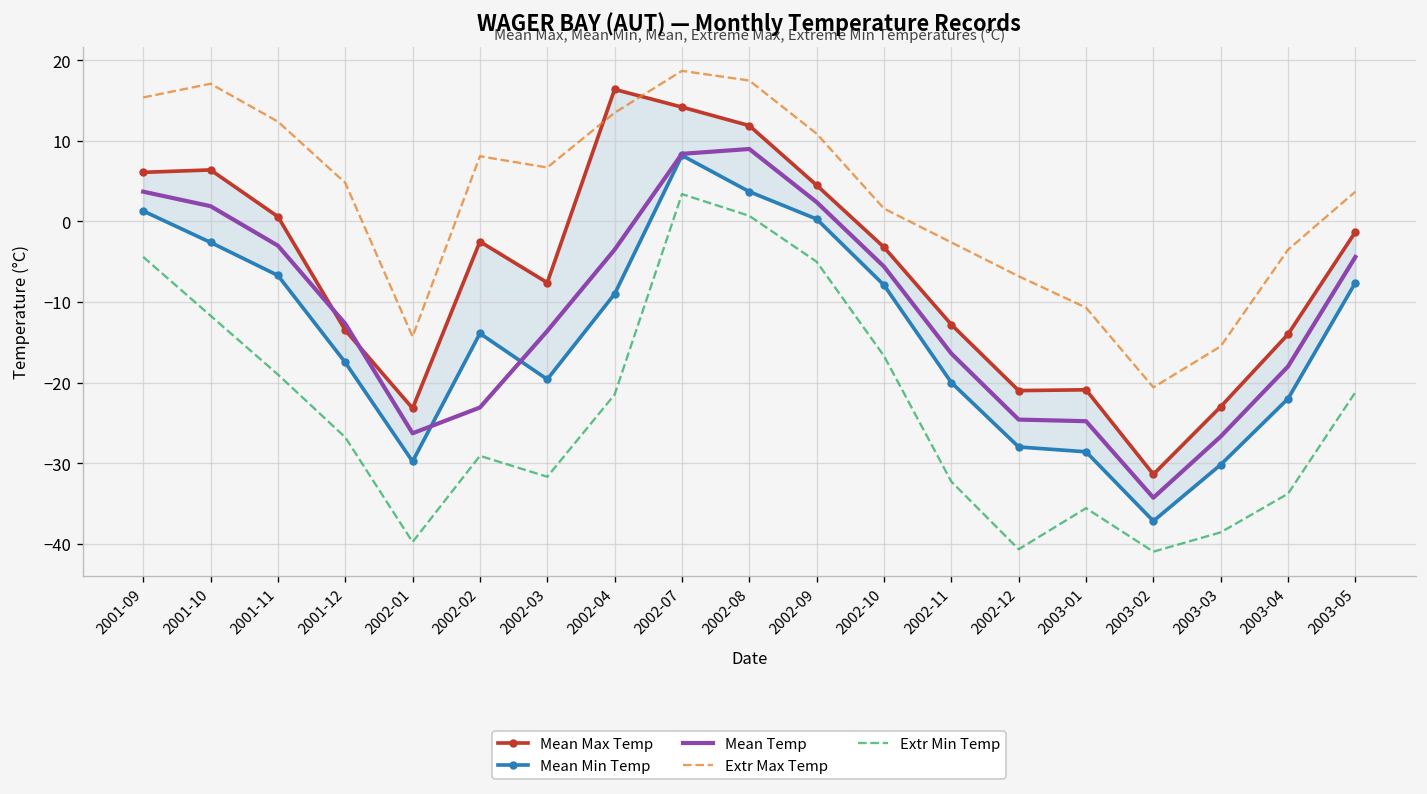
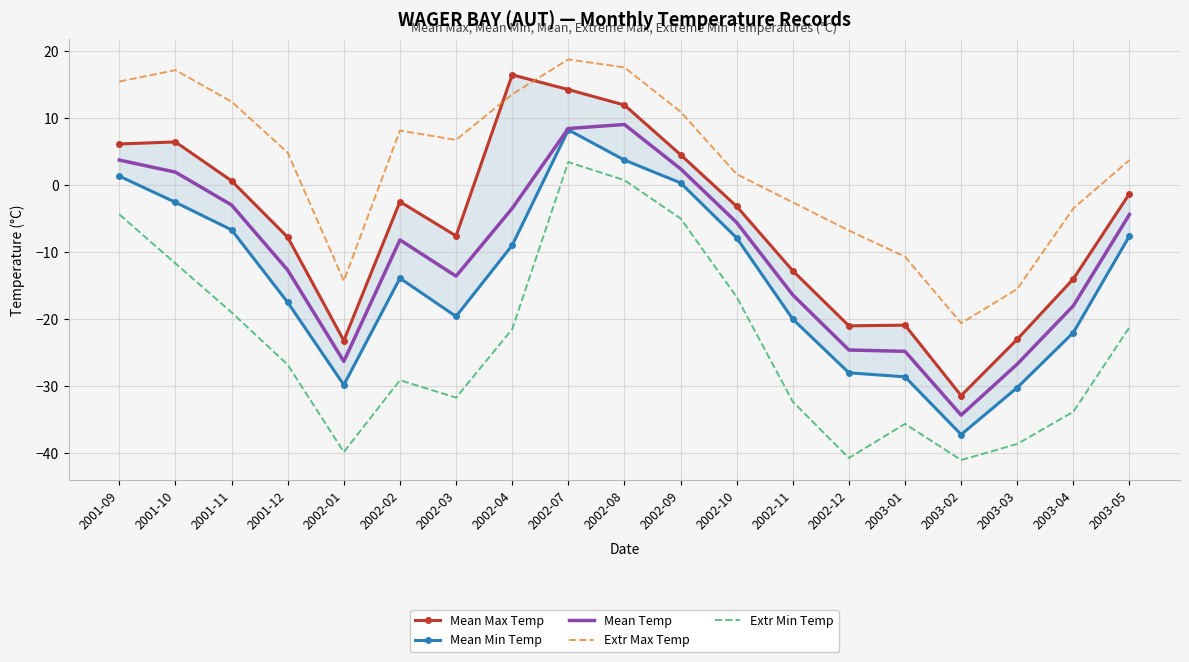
Mean Max Temp, 2001-12: -14 -> -8
Mean Temp, 2002-02: -23 -> -8
